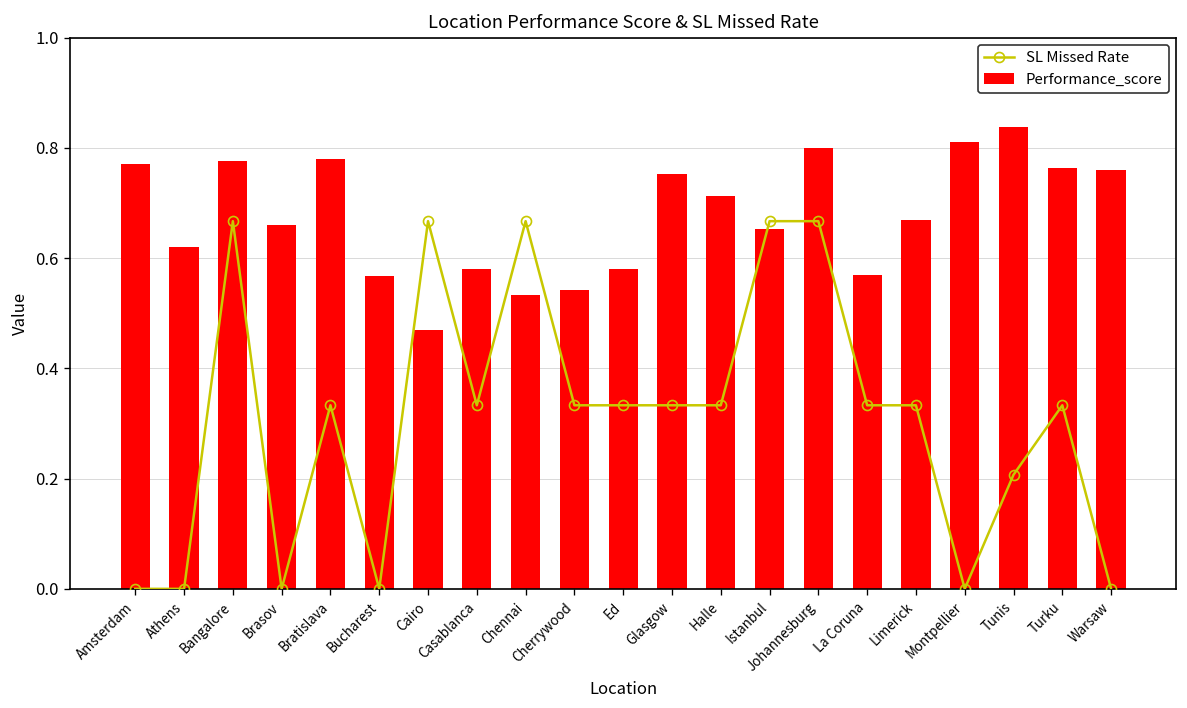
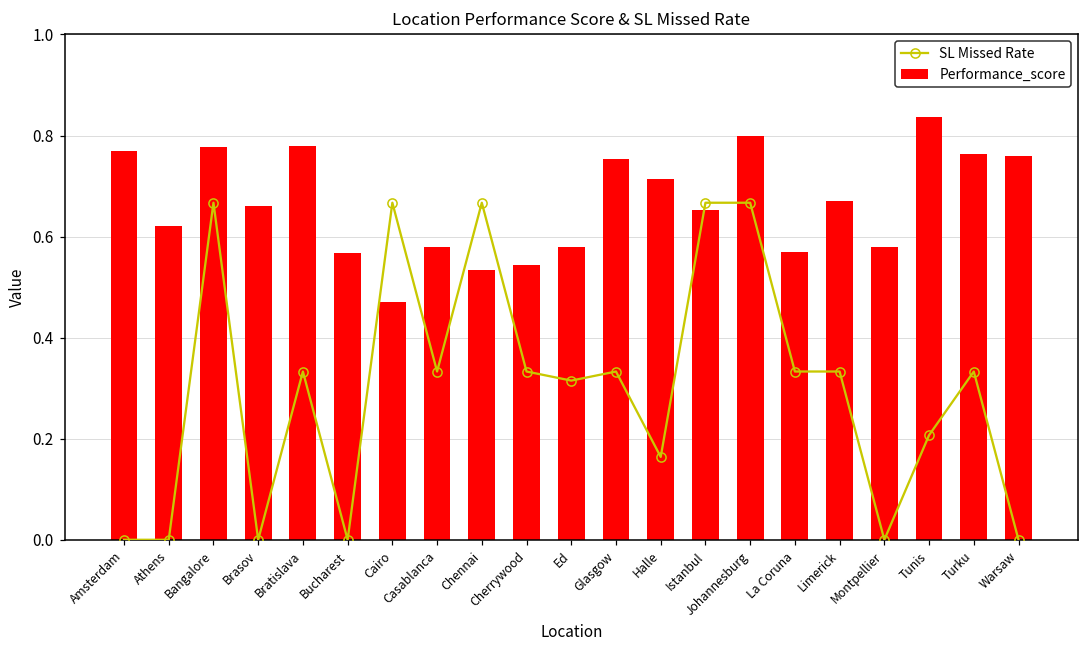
SL Missed Rate, Ed: 0.33 -> 0.32
SL Missed Rate, Halle: 0.33 -> 0.16
Performance_score, Montpellier: 0.81 -> 0.58
